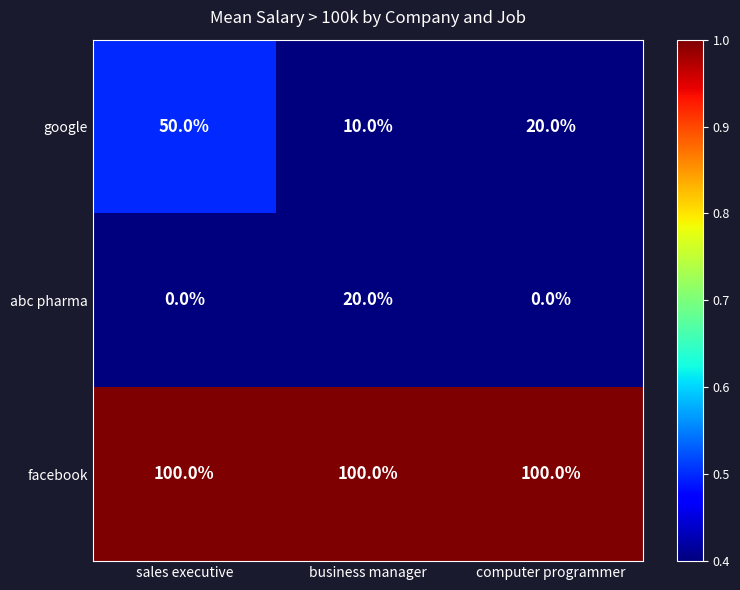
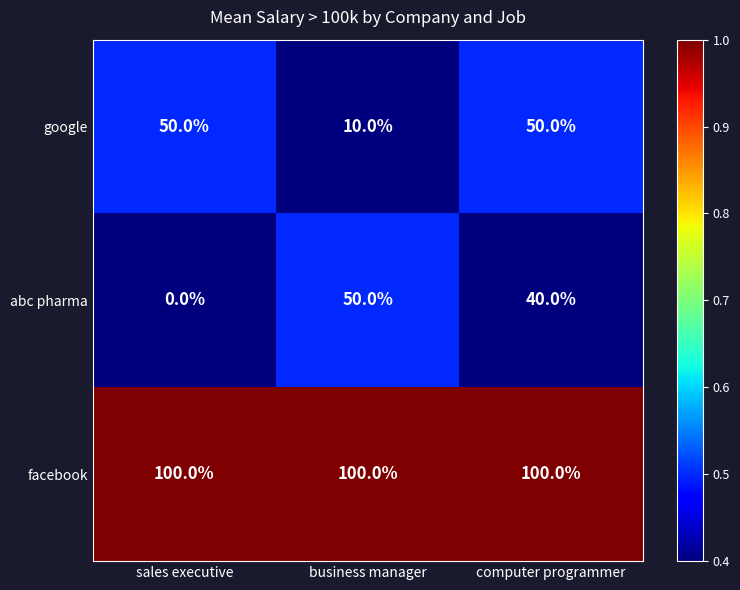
google, computer programmer: 20.0% -> 50.0%
abc pharma, business manager: 20.0% -> 50.0%
abc pharma, computer programmer: 0.0% -> 40.0%
